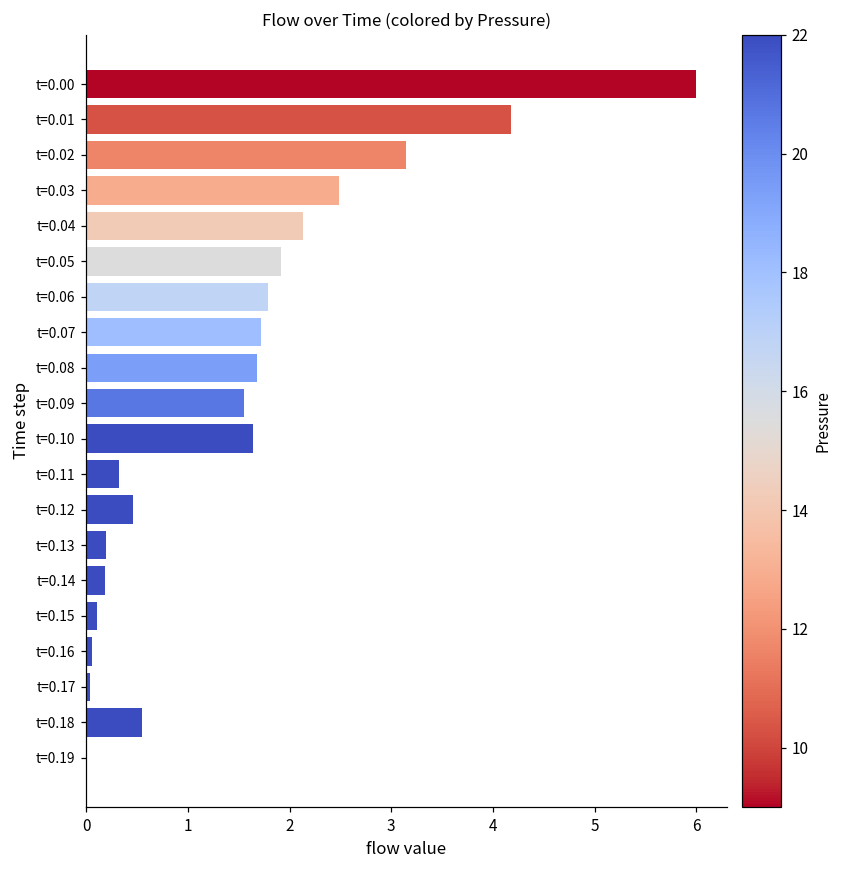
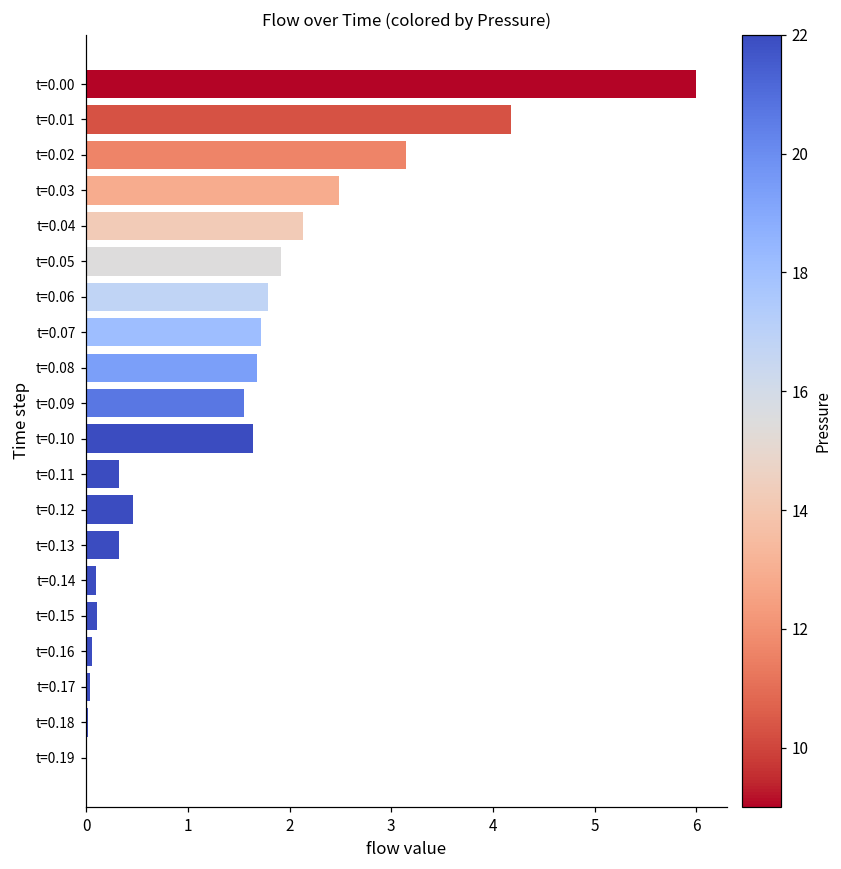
t=0.13: 0.2 -> 0.3
t=0.14: 0.2 -> 0.1
t=0.18: 0.5 -> 0.0
